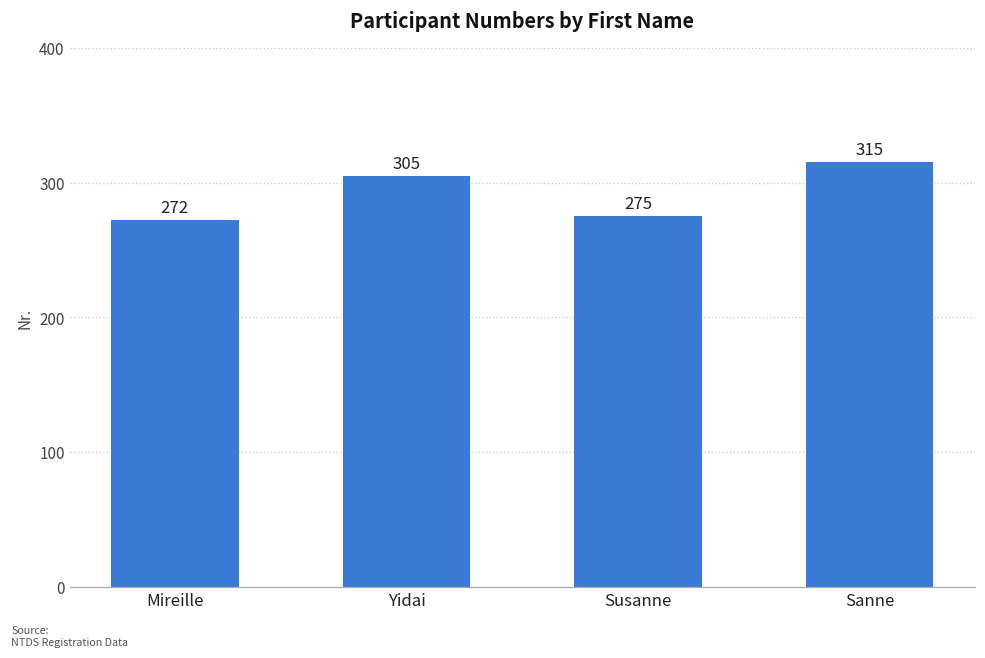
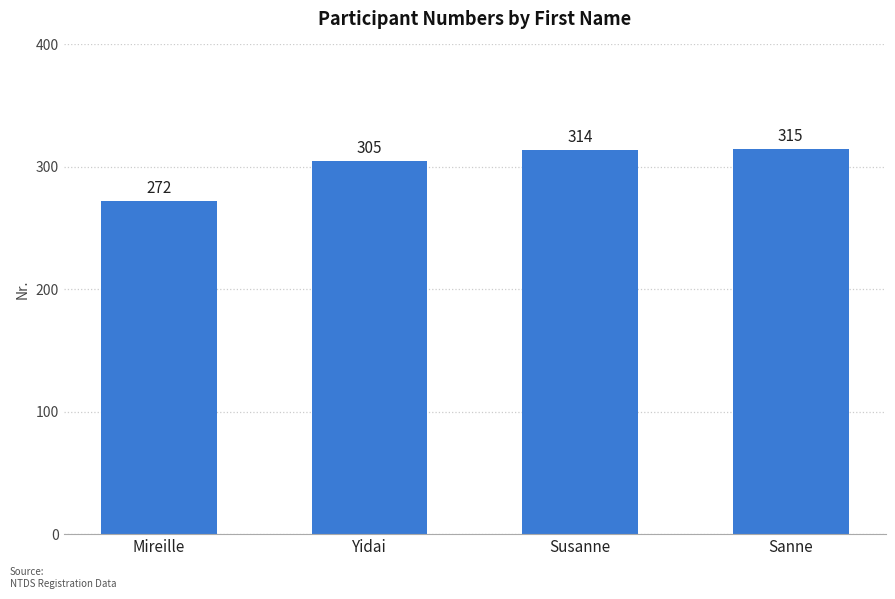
Susanne: 275 -> 314
